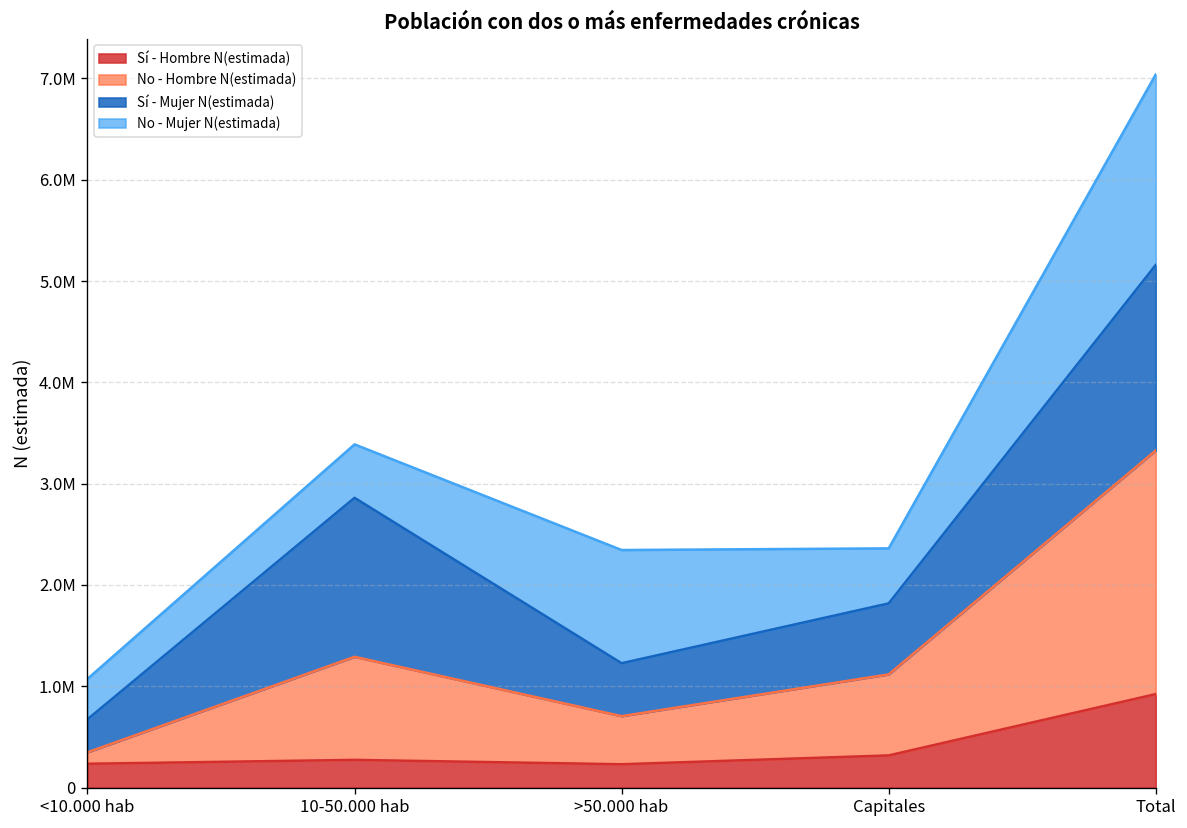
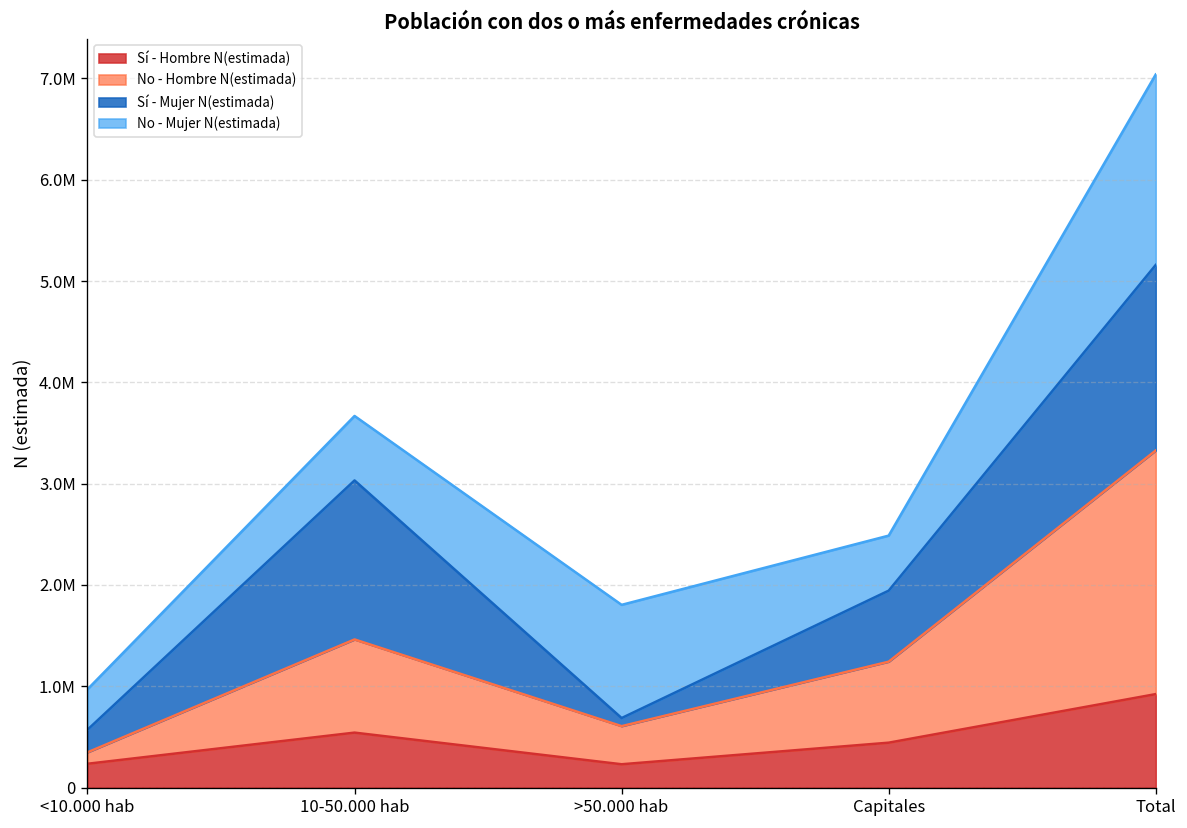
Sí - Mujer N(estimada), <10.000 hab: 300000 -> 200000
Sí - Hombre N(estimada), 10-50.000 hab: 300000 -> 500000
No - Hombre N(estimada), 10-50.000 hab: 1000000 -> 900000
No - Mujer N(estimada), 10-50.000 hab: 500000 -> 600000
No - Hombre N(estimada), >50.000 hab: 500000 -> 400000
Sí - Mujer N(estimada), >50.000 hab: 500000 -> 100000
Sí - Hombre N(estimada), Capitales: 300000 -> 400000
